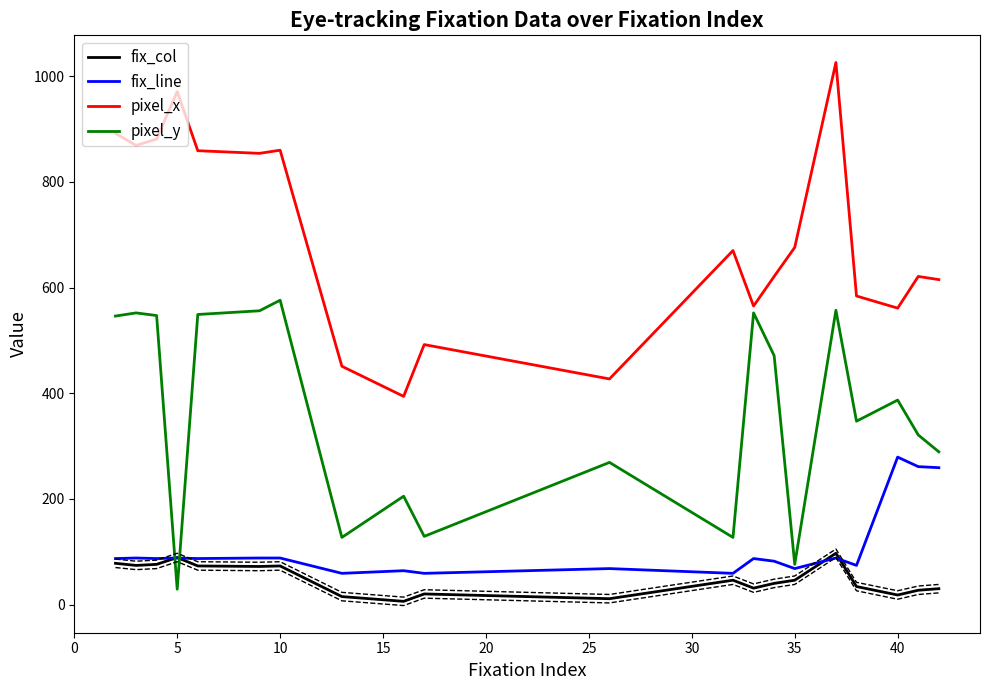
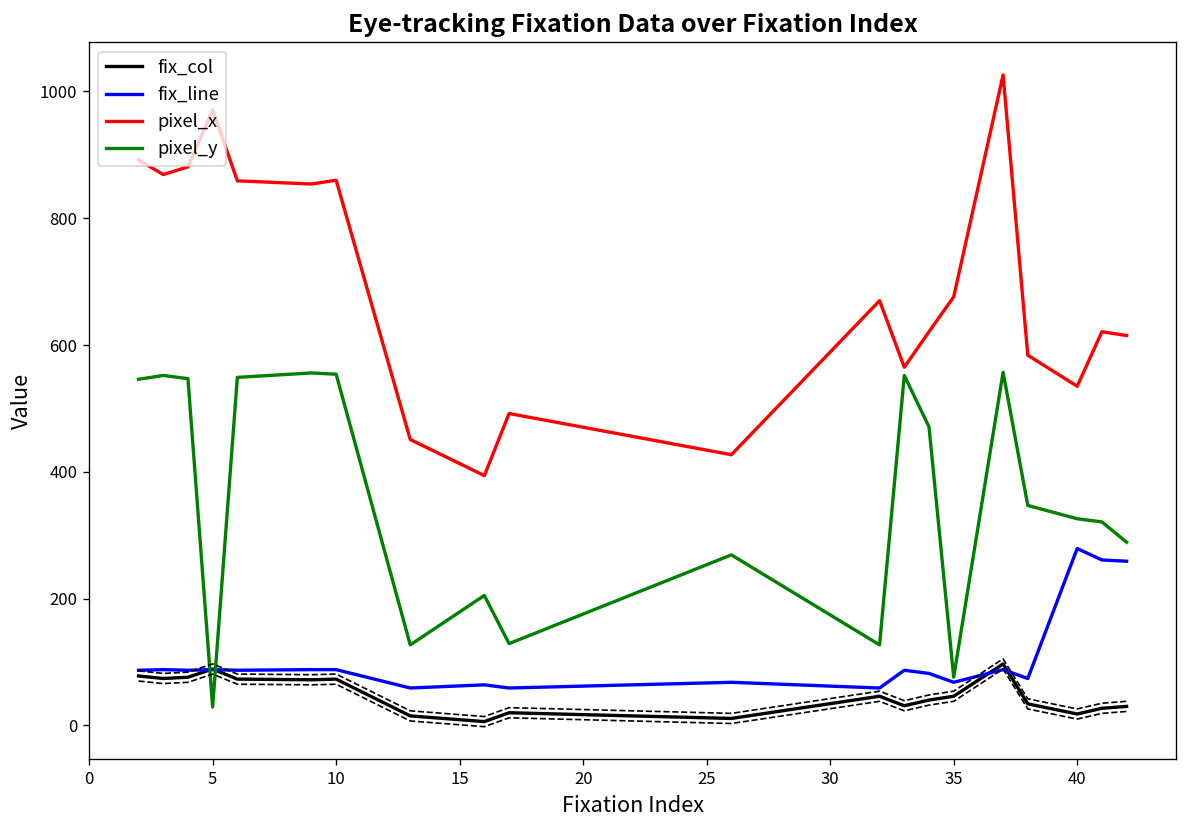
pixel_y, 10: 580 -> 550
pixel_x, 40: 560 -> 540
pixel_y, 40: 390 -> 330
